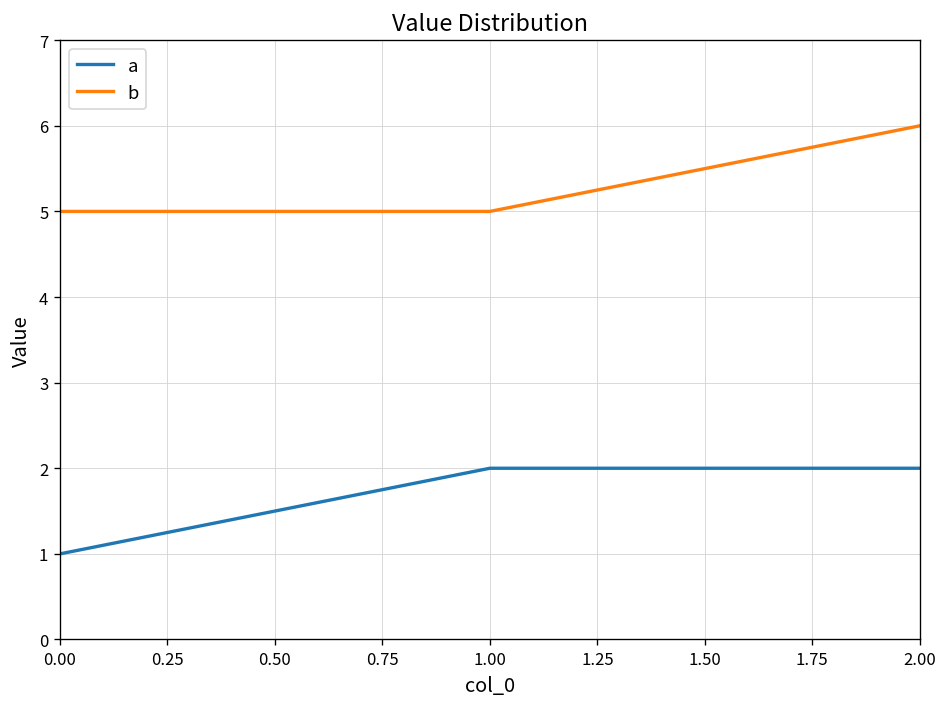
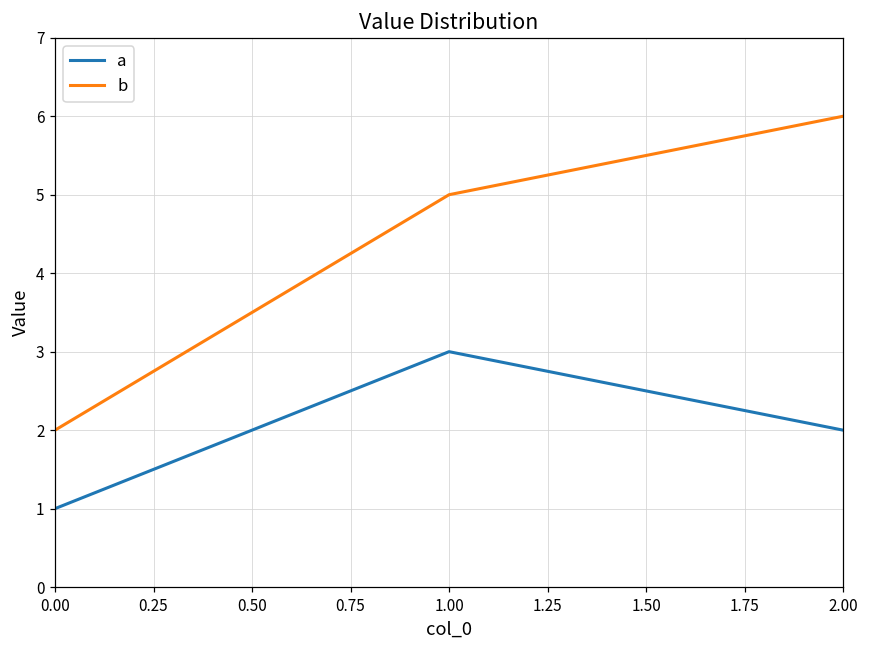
b, 0.00: 5 -> 2
a, 1.00: 2 -> 3
